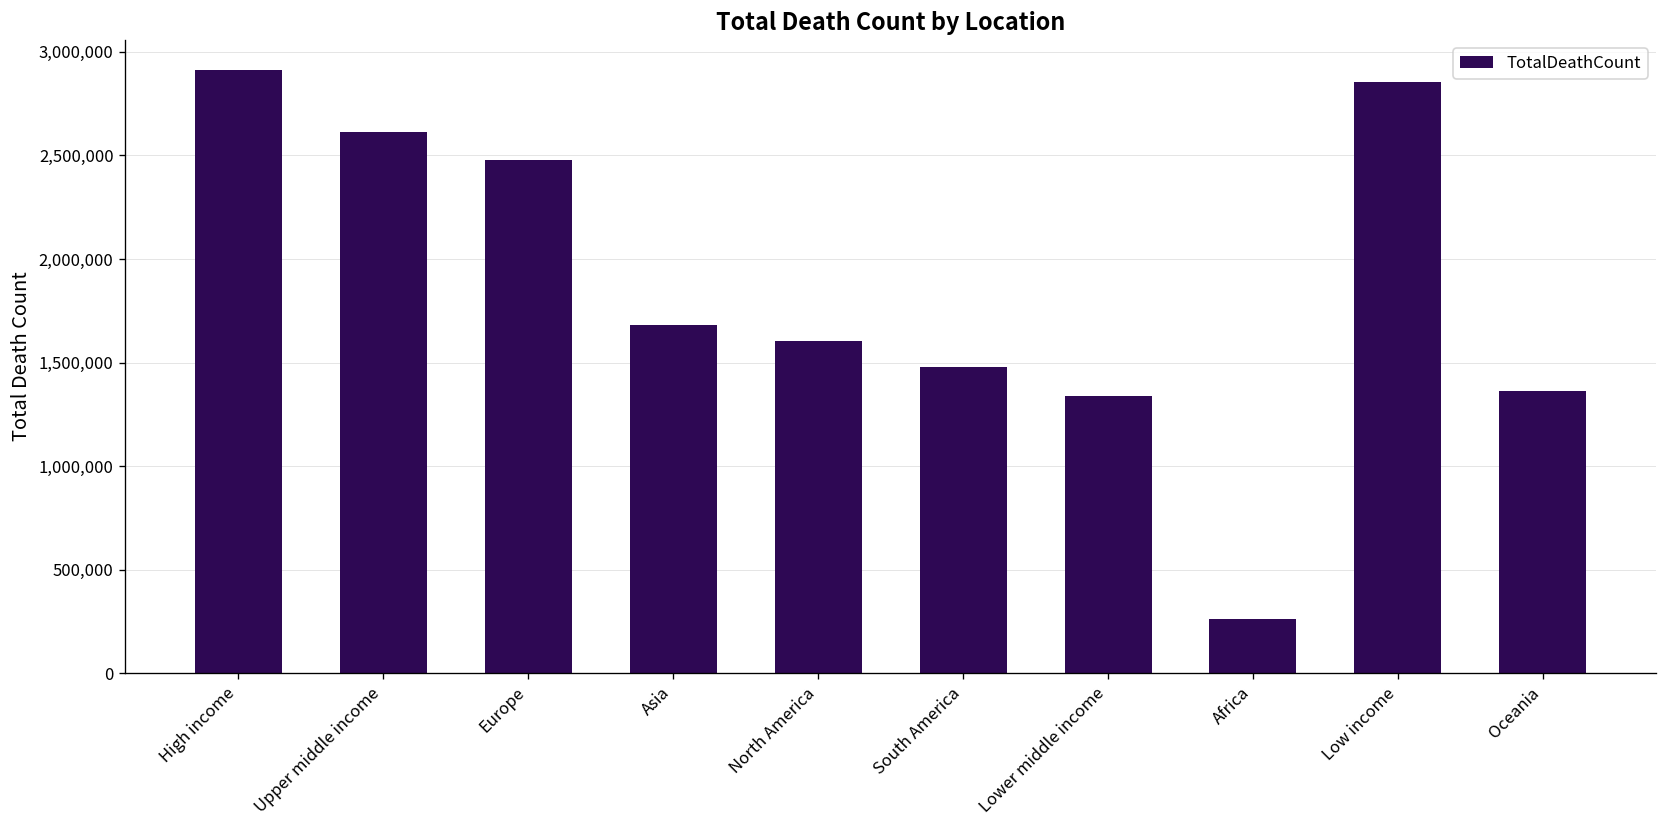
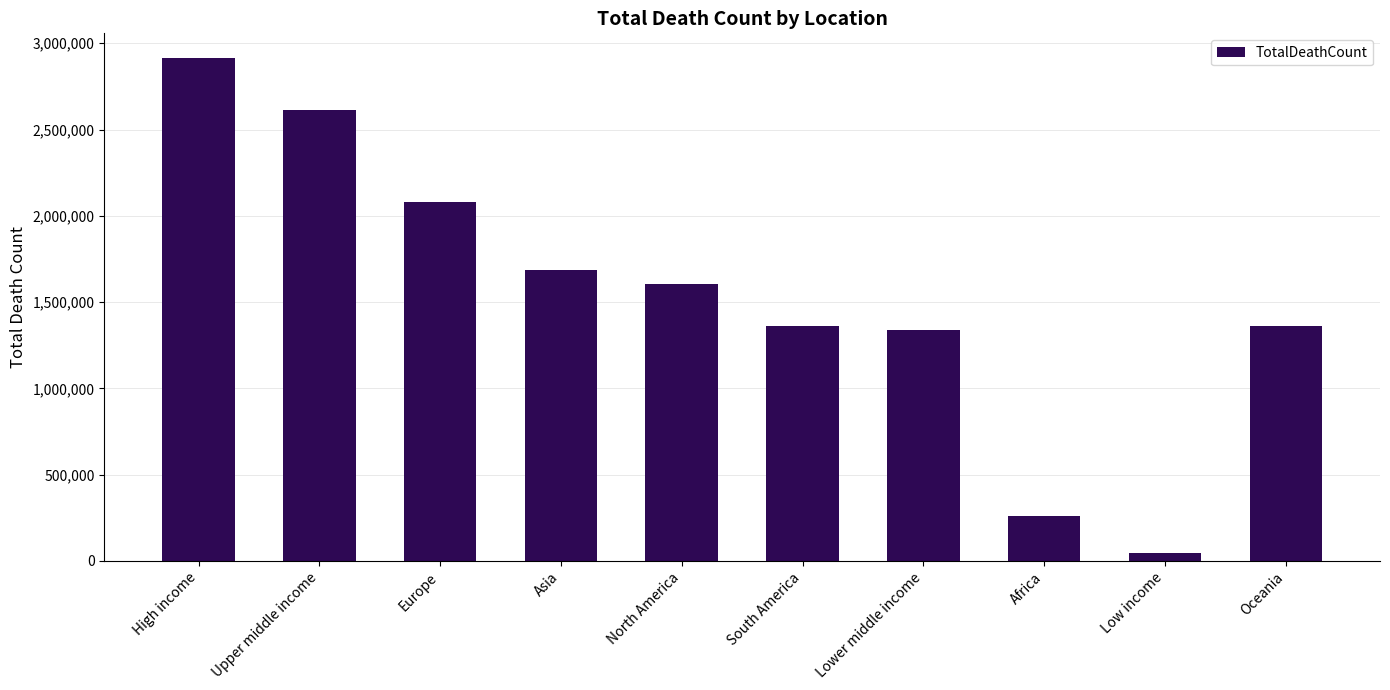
Europe: 2,480,000 -> 2,080,000
South America: 1,480,000 -> 1,360,000
Low income: 2,850,000 -> 50,000
